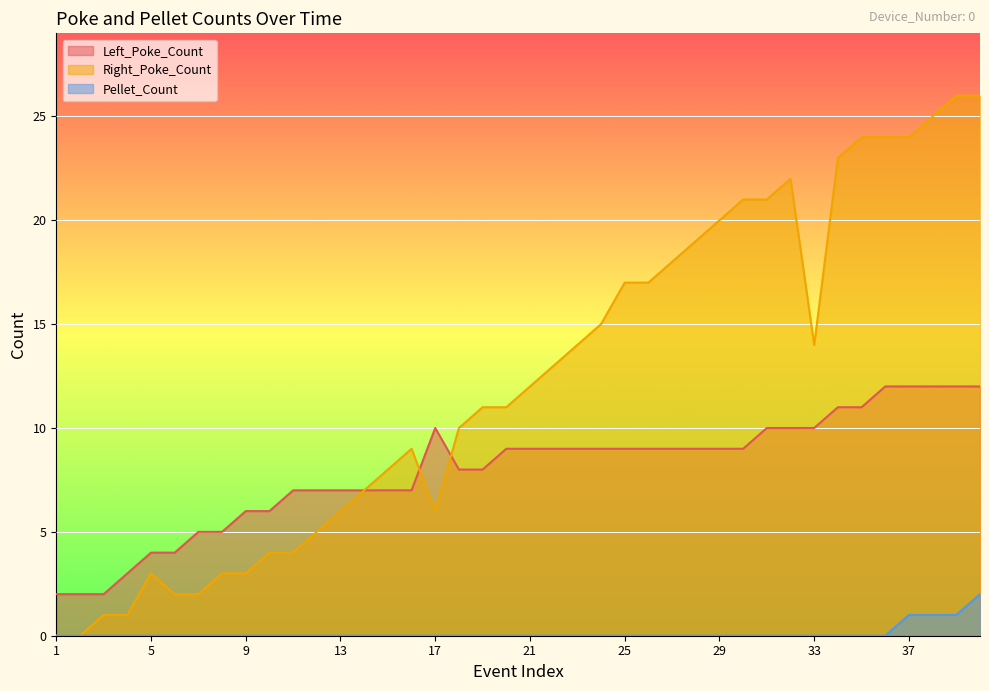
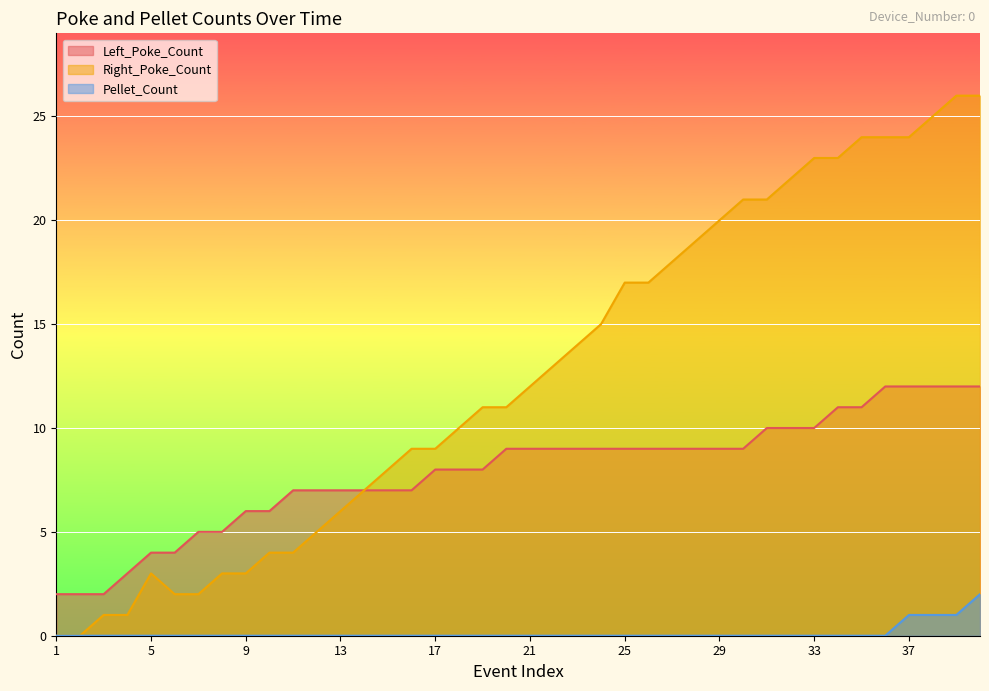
Left_Poke_Count, 17: 10 -> 8
Right_Poke_Count, 17: 6 -> 9
Right_Poke_Count, 33: 14 -> 23
